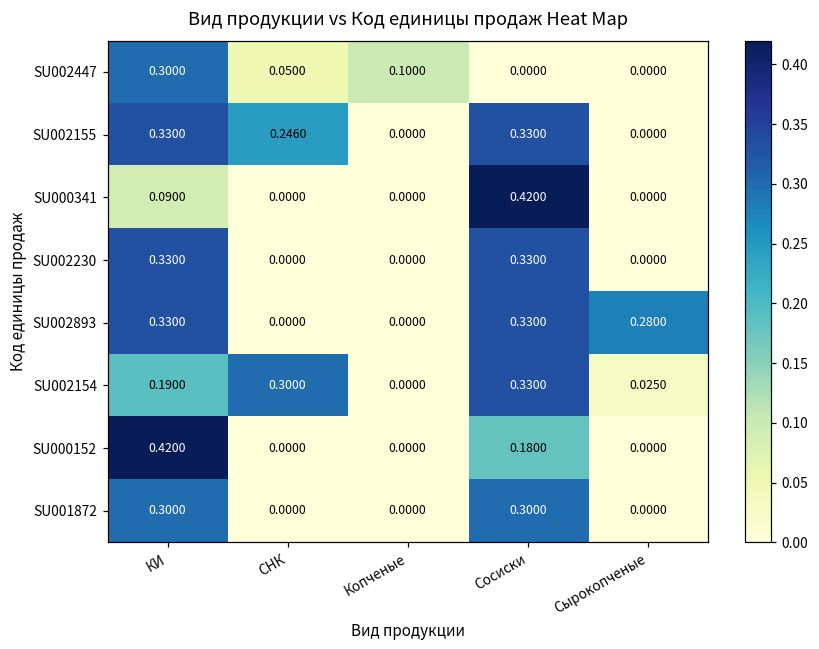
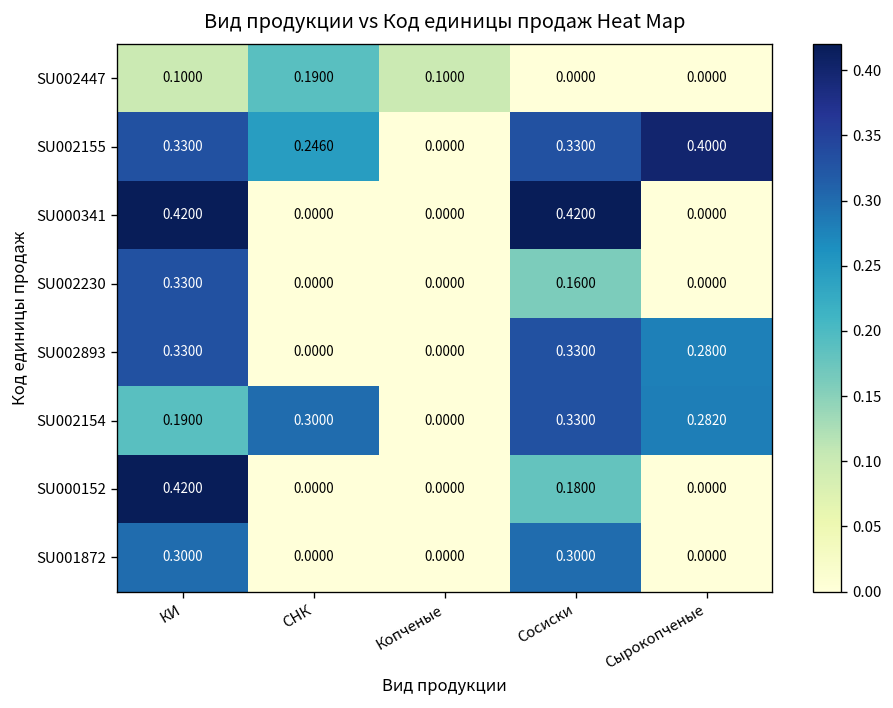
SU002447, КИ: 0.3000 -> 0.1000
SU002447, СНК: 0.0500 -> 0.1900
SU002155, Сырокопченые: 0.0000 -> 0.4000
SU000341, КИ: 0.0900 -> 0.4200
SU002230, Сосиски: 0.3300 -> 0.1600
SU002154, Сырокопченые: 0.0250 -> 0.2820
